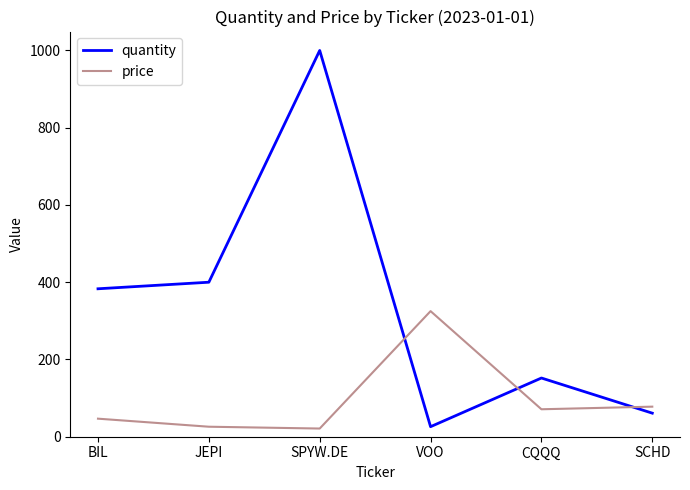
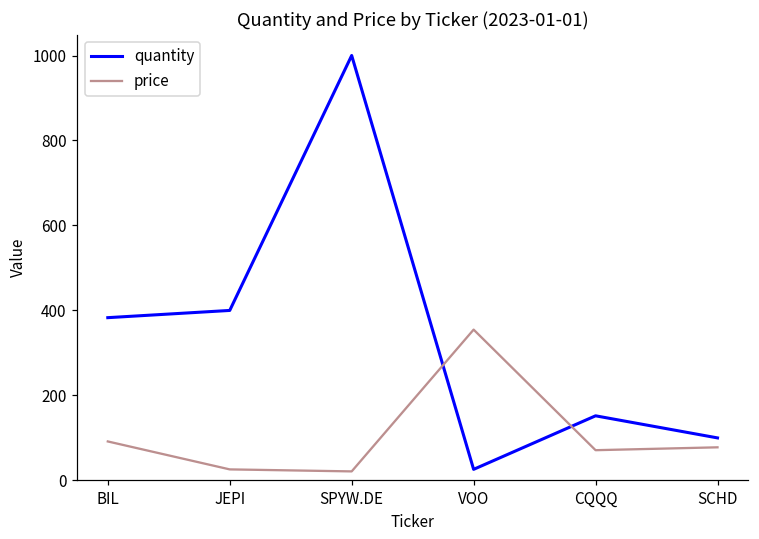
price, BIL: 50 -> 90
price, VOO: 330 -> 350
quantity, SCHD: 60 -> 100
